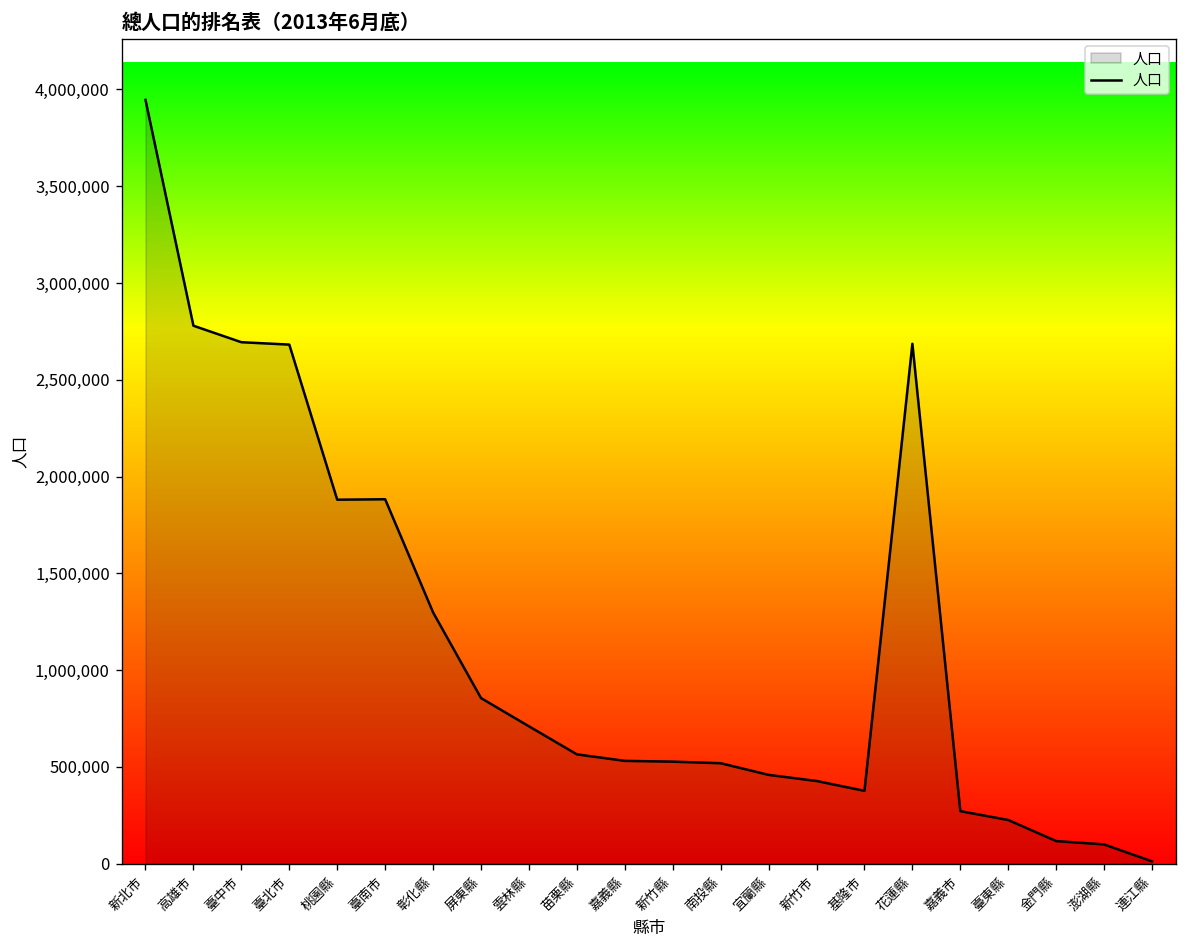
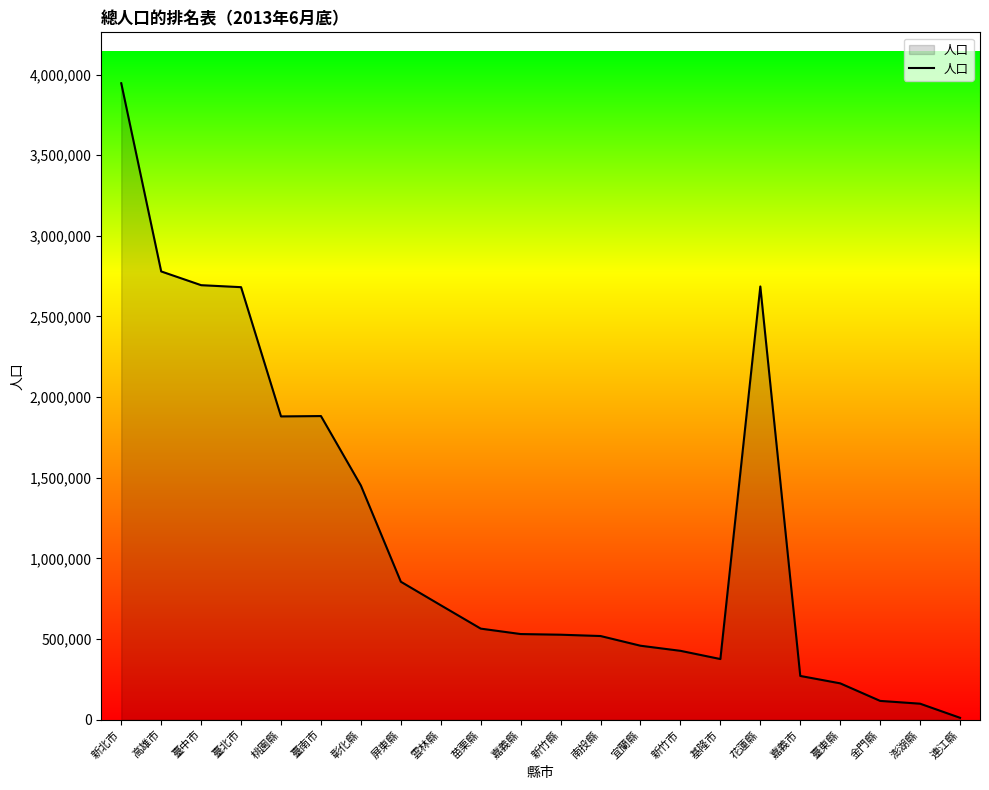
彰化縣: 1,300,000 -> 1,450,000
